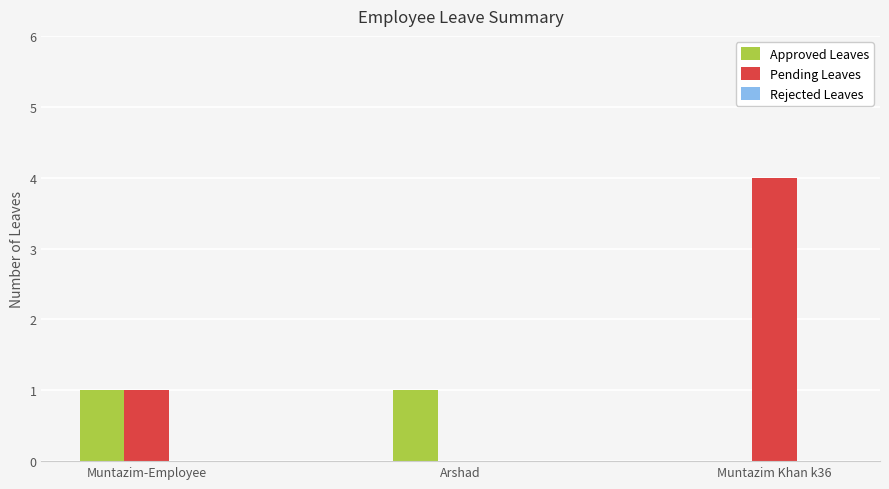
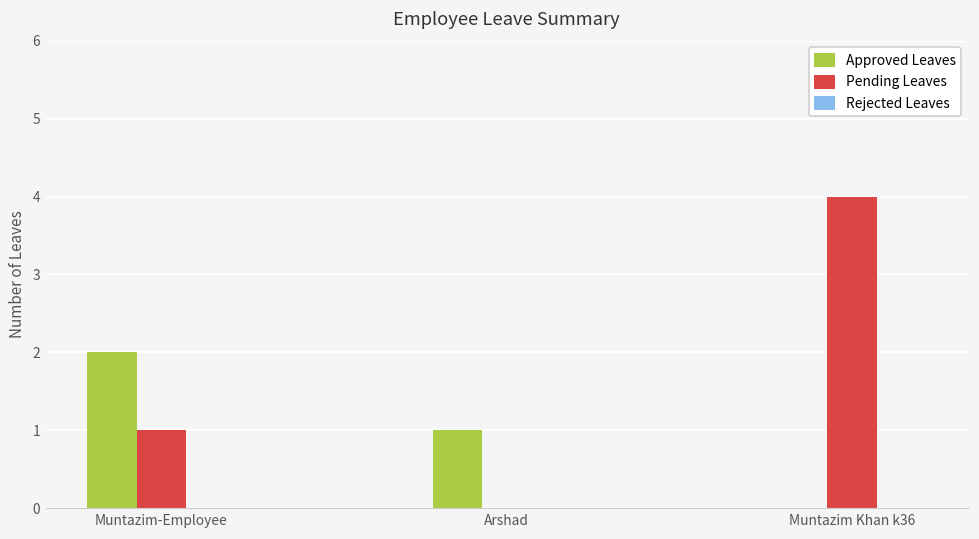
Approved Leaves, Muntazim-Employee: 1 -> 2
